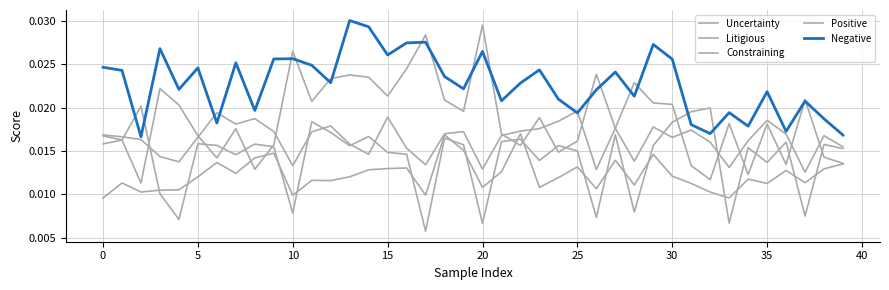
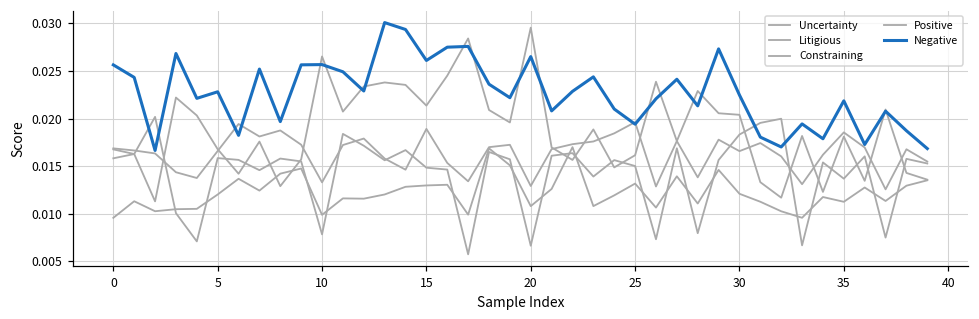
Negative, 0: 0.025 -> 0.026
Negative, 5: 0.025 -> 0.023
Negative, 30: 0.026 -> 0.022
